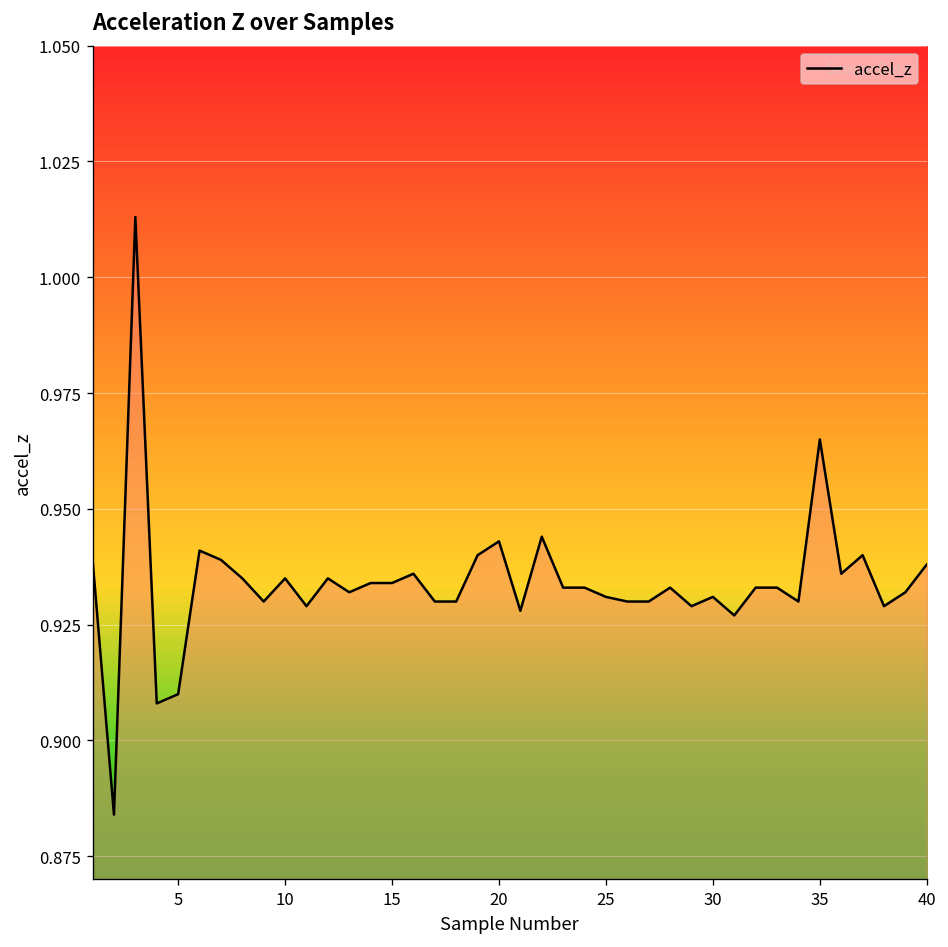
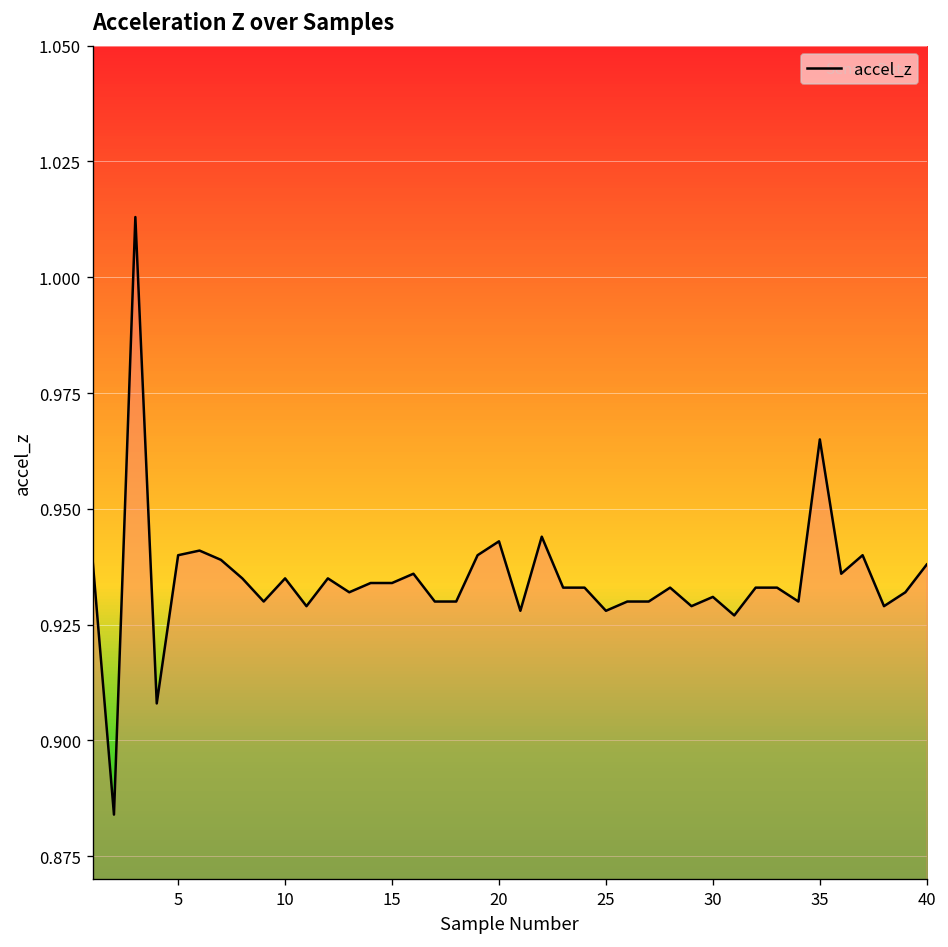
5: 0.91 -> 0.94
25: 0.931 -> 0.928
